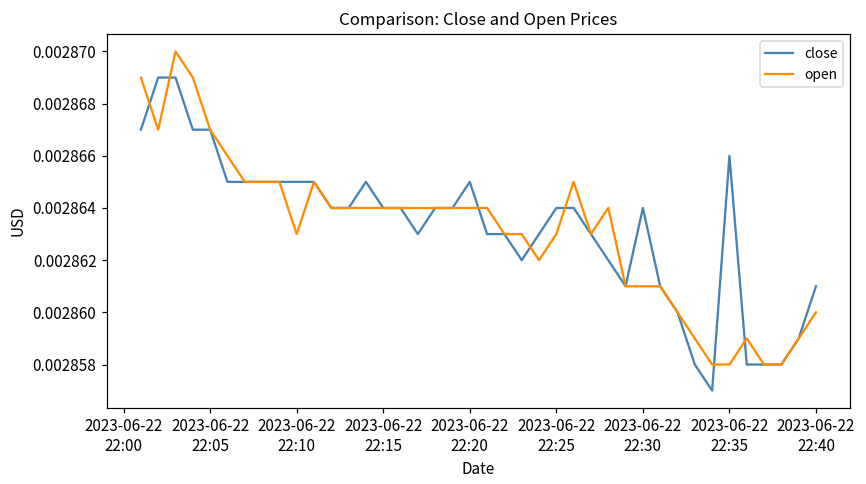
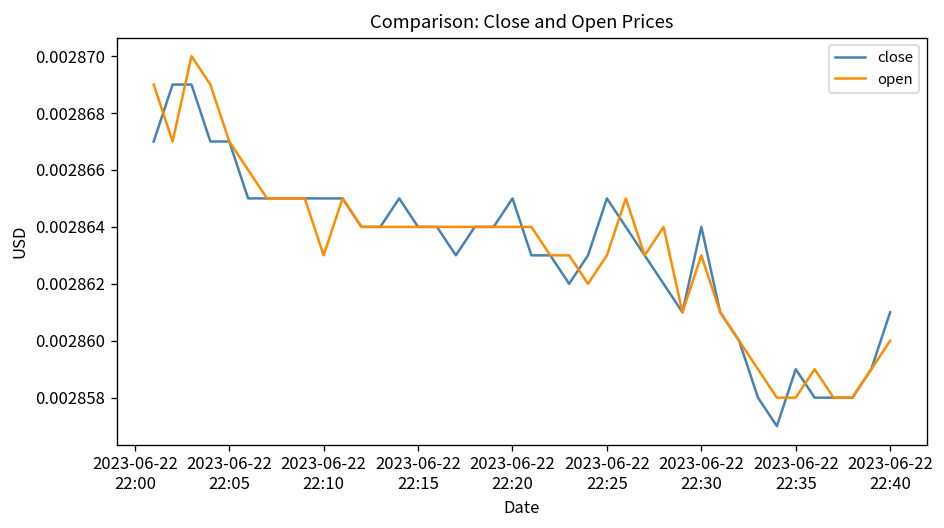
close, 2023-06-22 22:25: 0.002864 -> 0.002865
open, 2023-06-22 22:30: 0.002861 -> 0.002863
close, 2023-06-22 22:35: 0.002866 -> 0.002859
